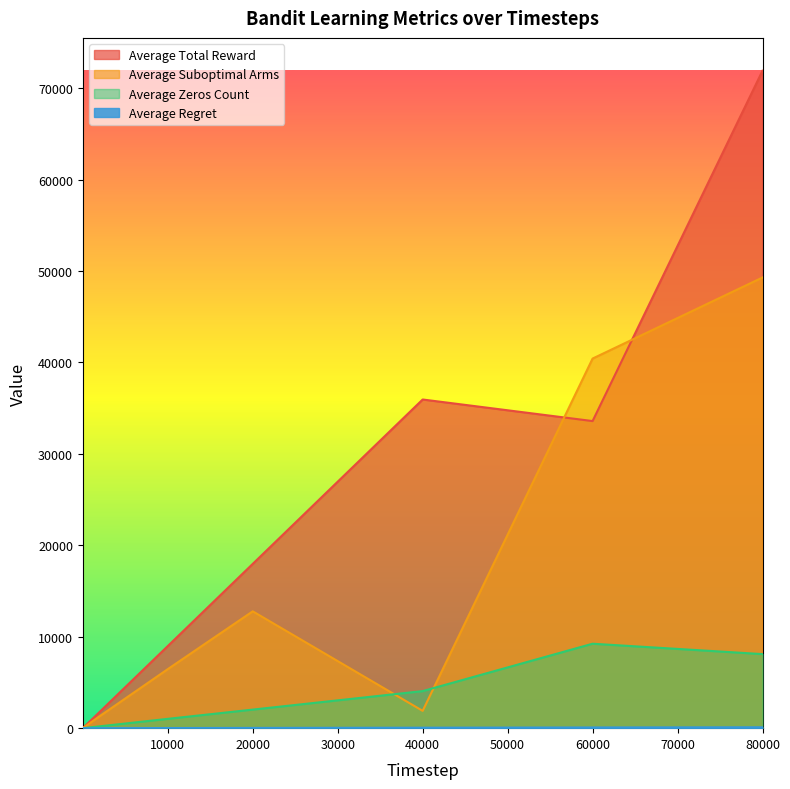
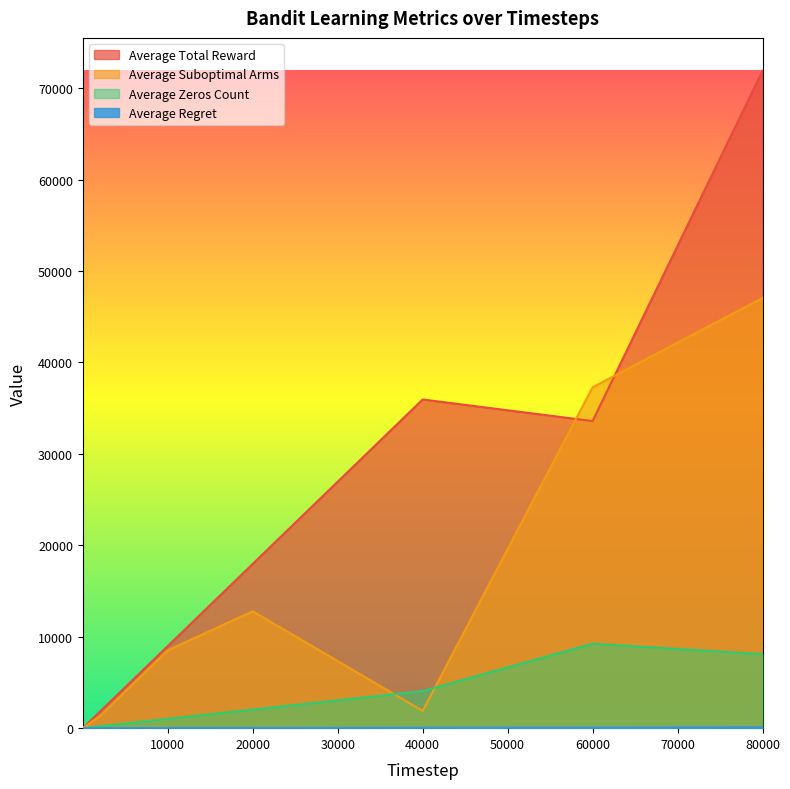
Average Suboptimal Arms, 10000: 6000 -> 9000
Average Suboptimal Arms, 60000: 40000 -> 37000
Average Suboptimal Arms, 80000: 49000 -> 47000
